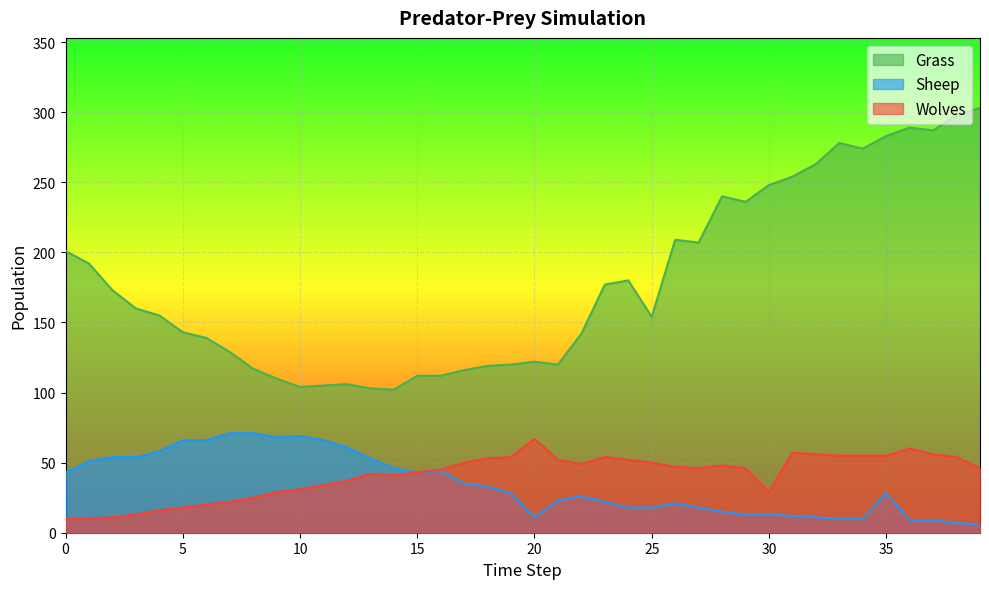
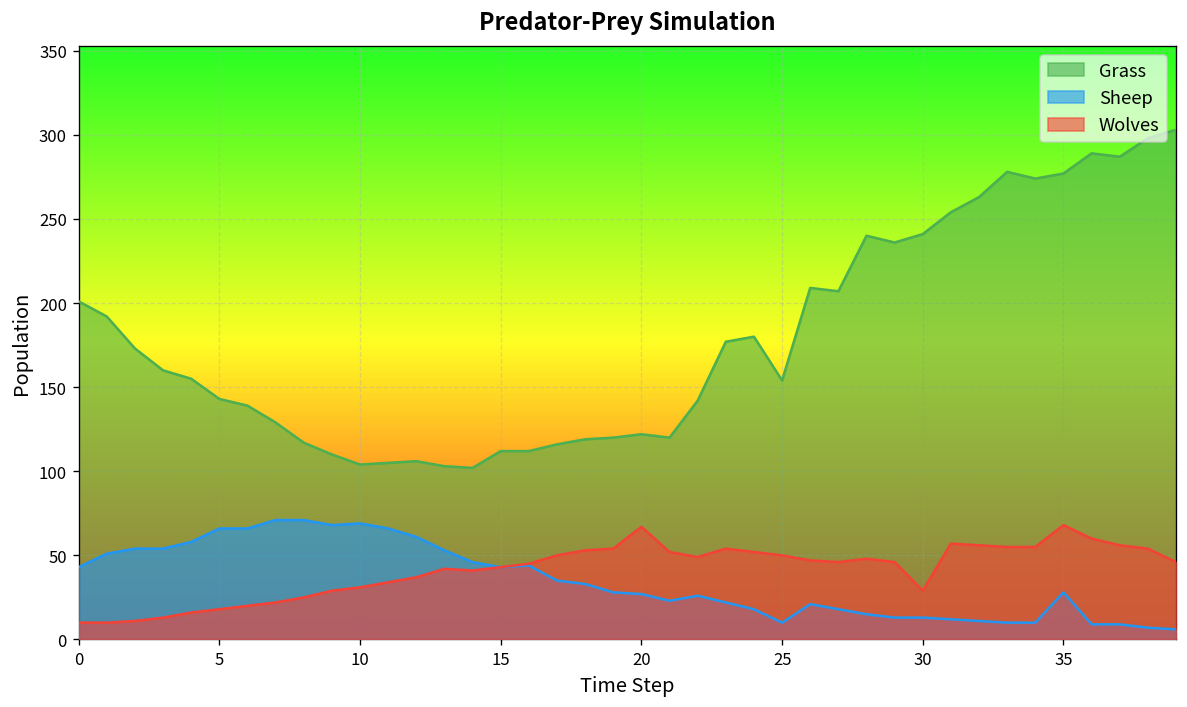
Sheep, 20: 11 -> 27
Sheep, 25: 18 -> 10
Grass, 30: 248 -> 241
Grass, 35: 283 -> 277
Wolves, 35: 55 -> 68
